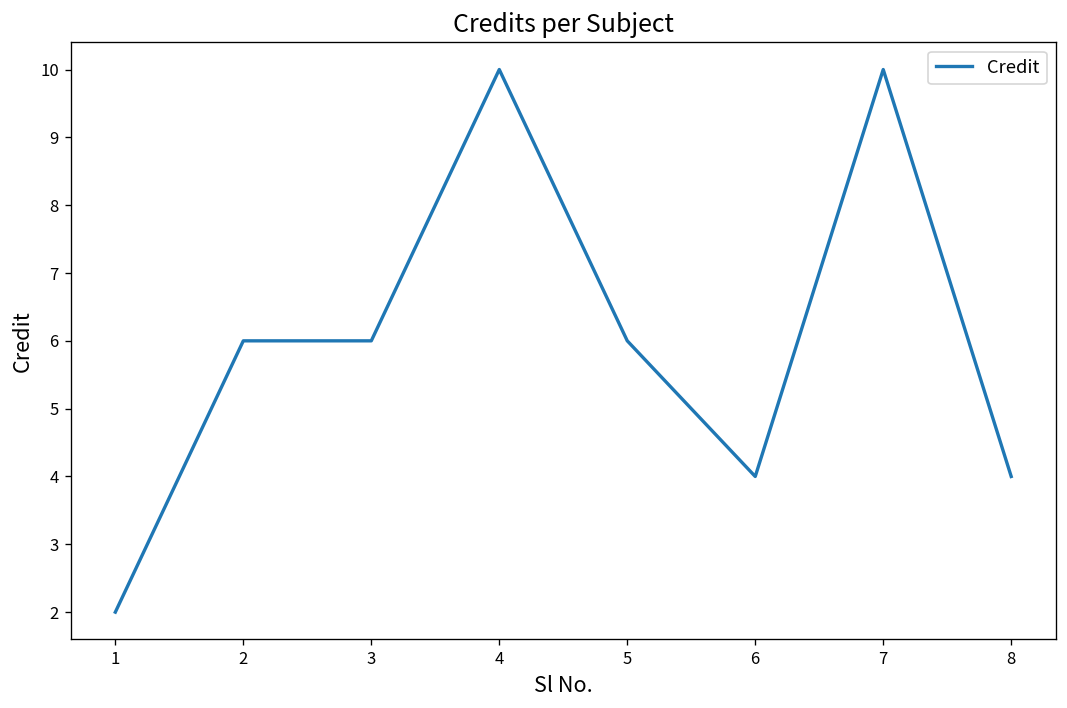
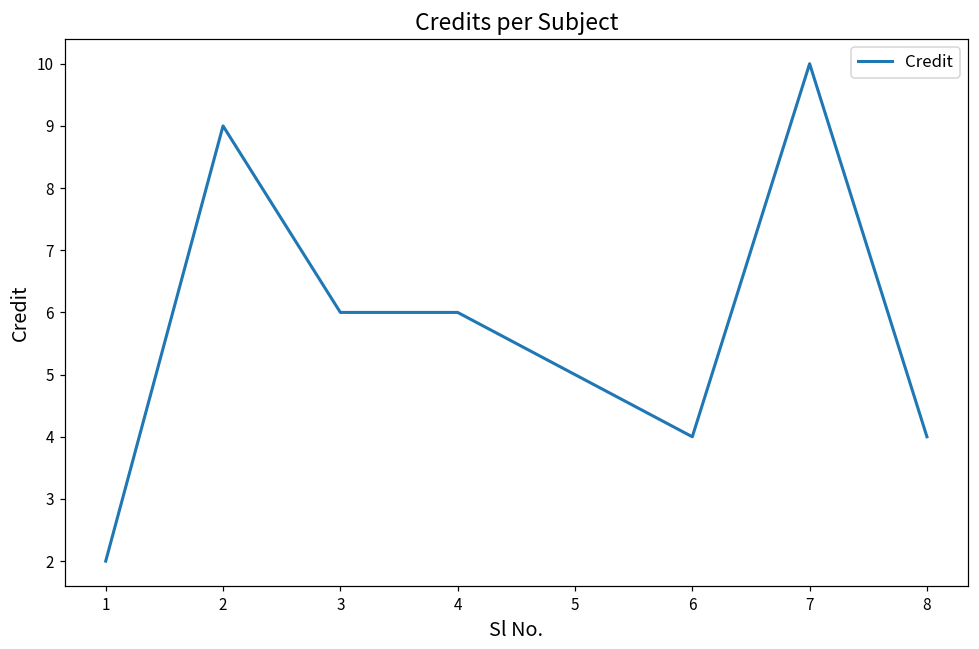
2: 6 -> 9
4: 10 -> 6
5: 6 -> 5
